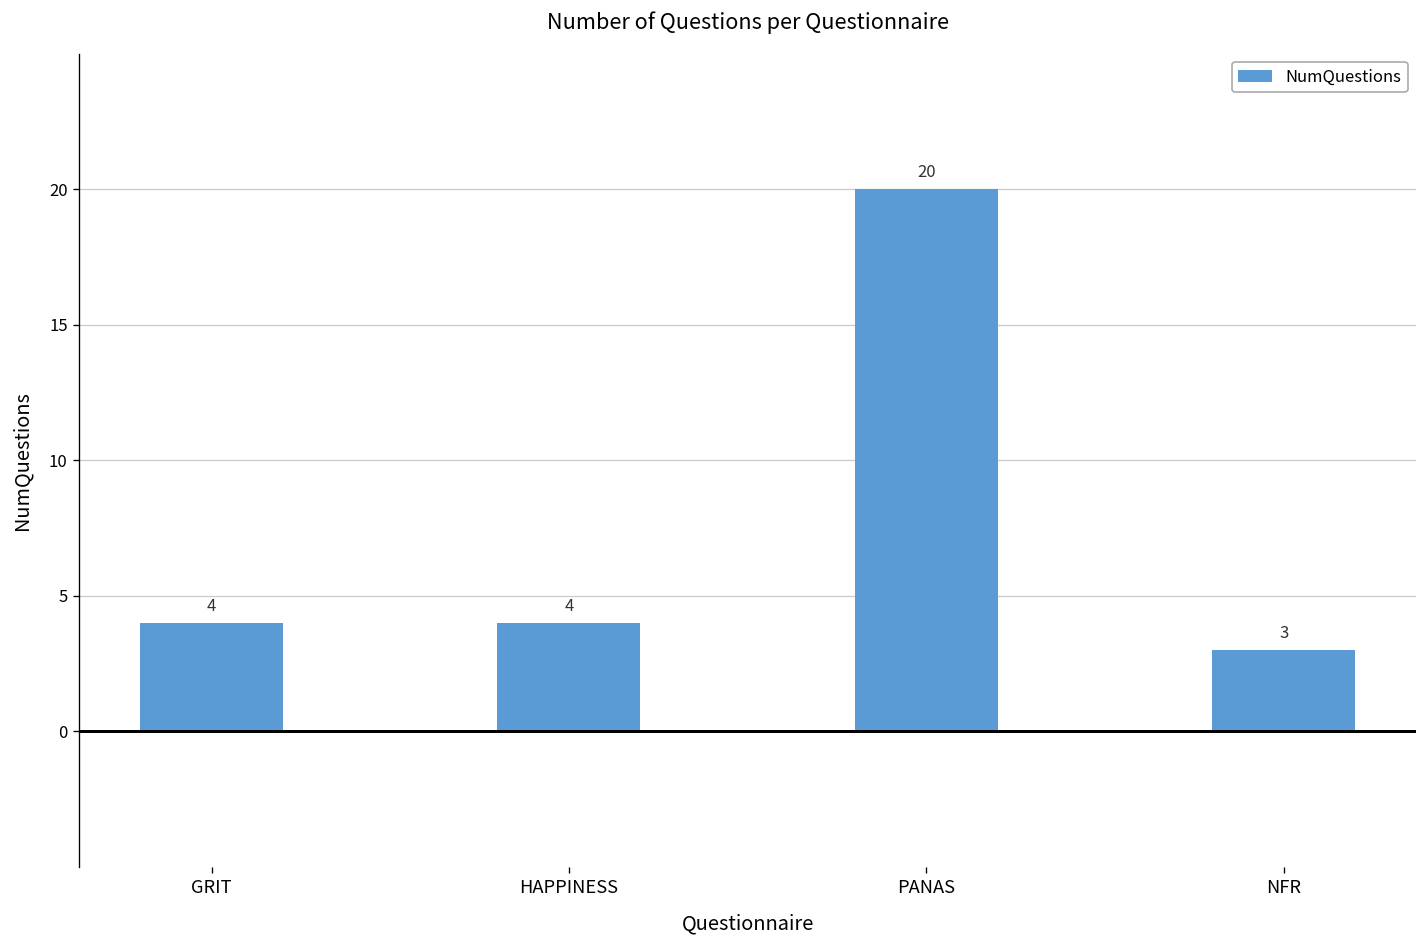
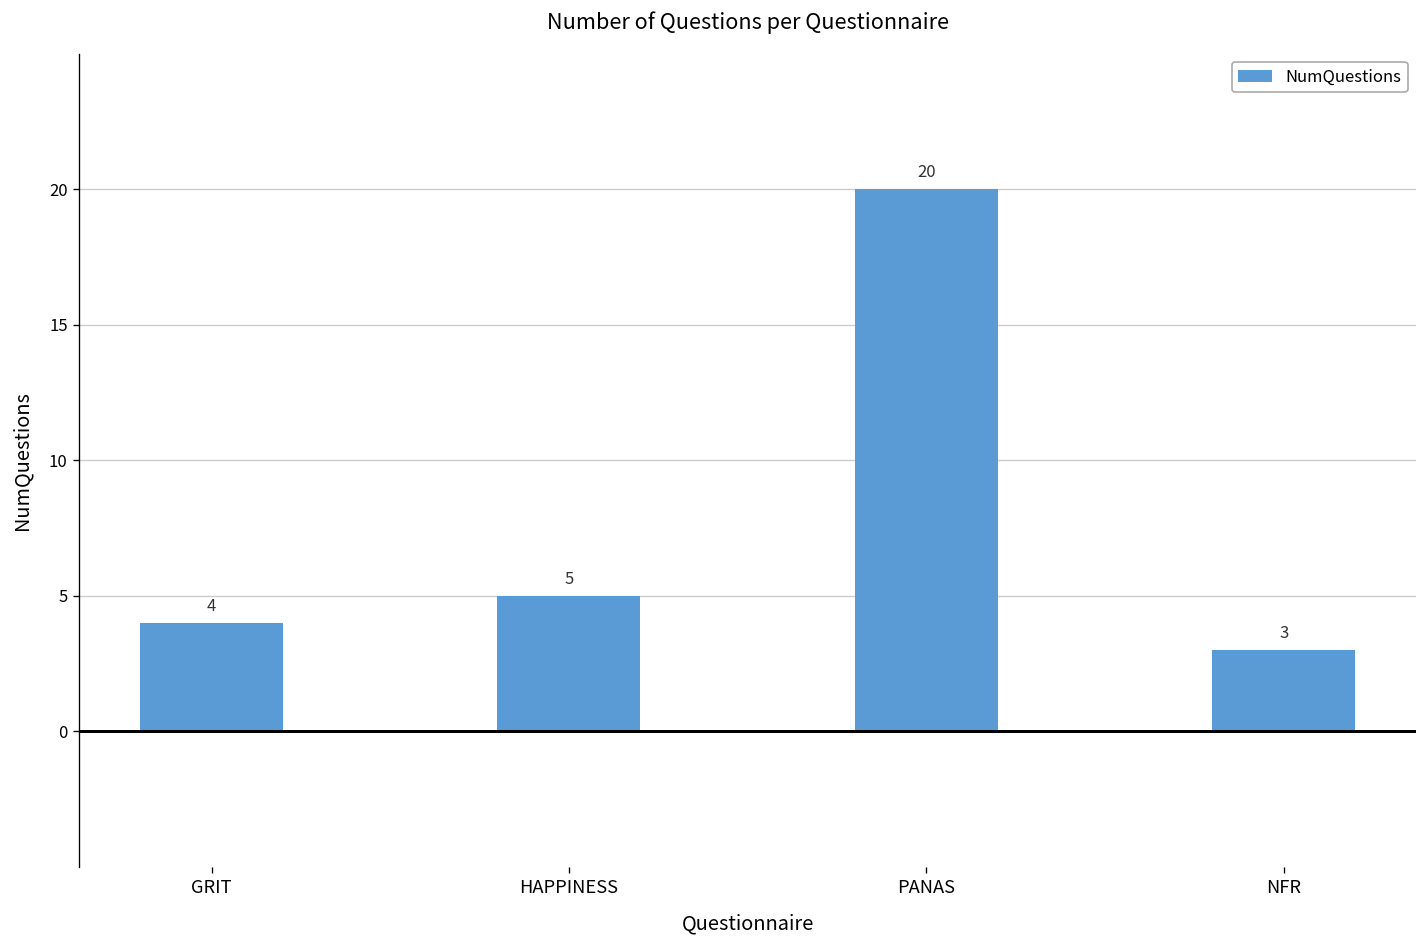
HAPPINESS: 4 -> 5
